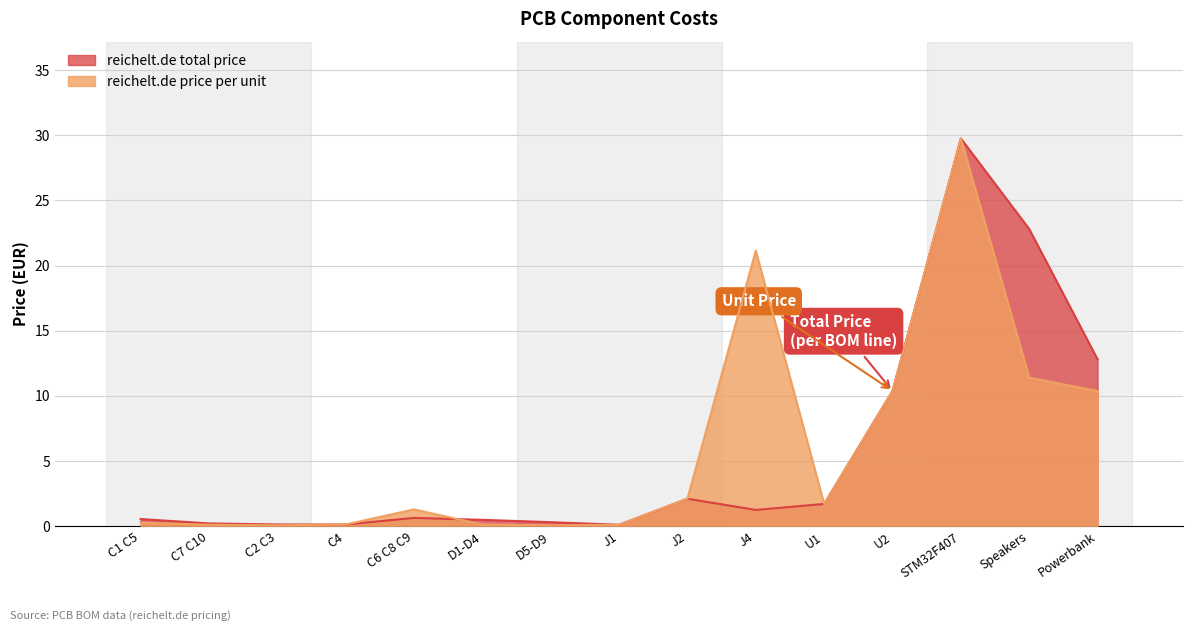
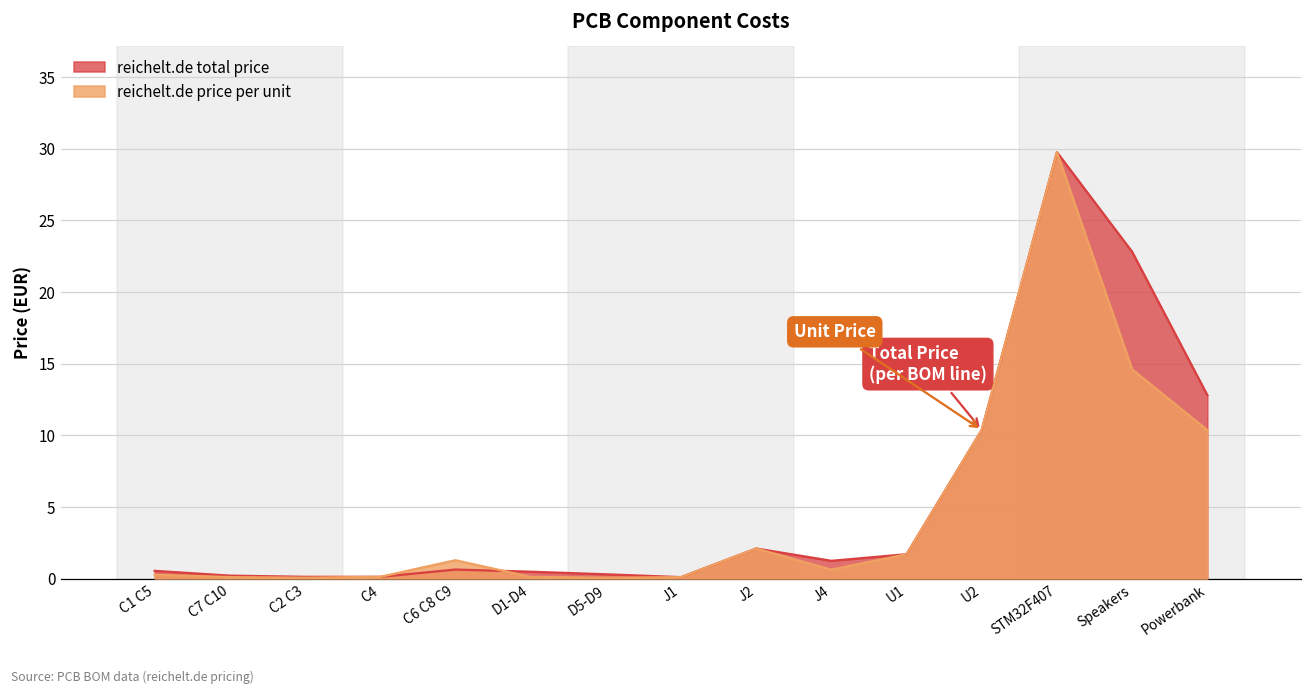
reichelt.de price per unit, J4: 21.1 -> 0.6
reichelt.de price per unit, Speakers: 11.4 -> 14.6
